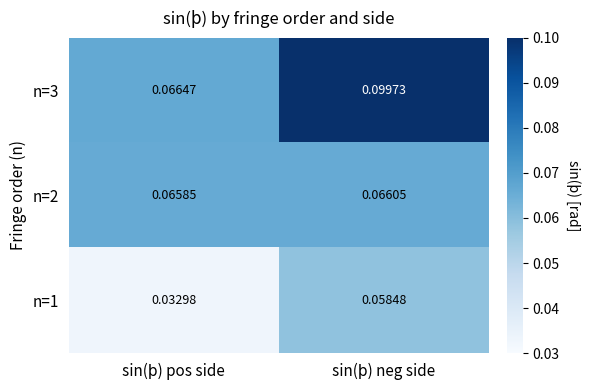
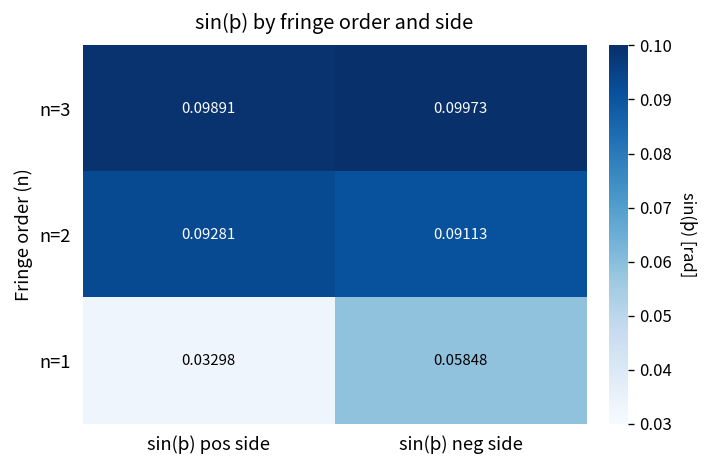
n=3, sin(ϸ) pos side: 0.06647 -> 0.09891
n=2, sin(ϸ) pos side: 0.06585 -> 0.09281
n=2, sin(ϸ) neg side: 0.06605 -> 0.09113
